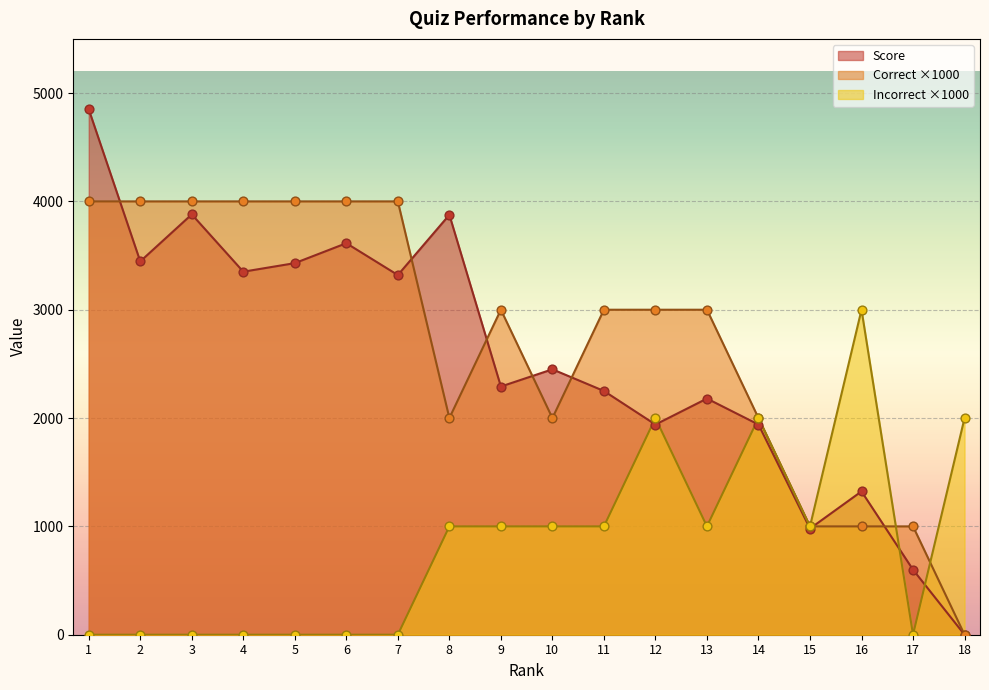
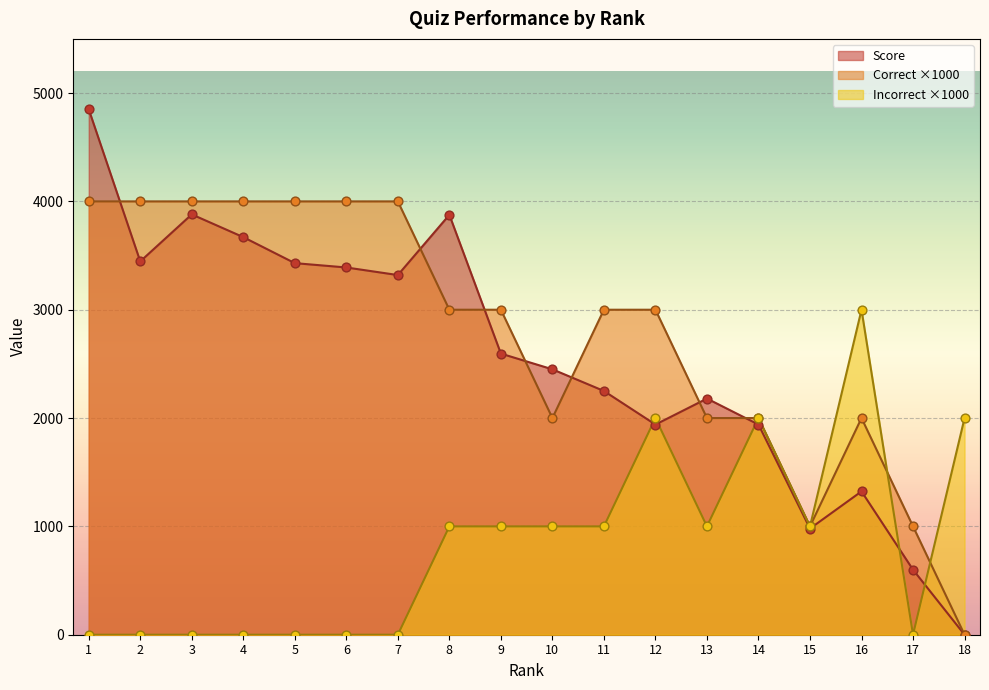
Score, 4: 3350 -> 3670
Score, 6: 3610 -> 3390
Correct ×1000, 8: 2000 -> 3000
Score, 9: 2290 -> 2600
Correct ×1000, 13: 3000 -> 2000
Correct ×1000, 16: 1000 -> 2000
